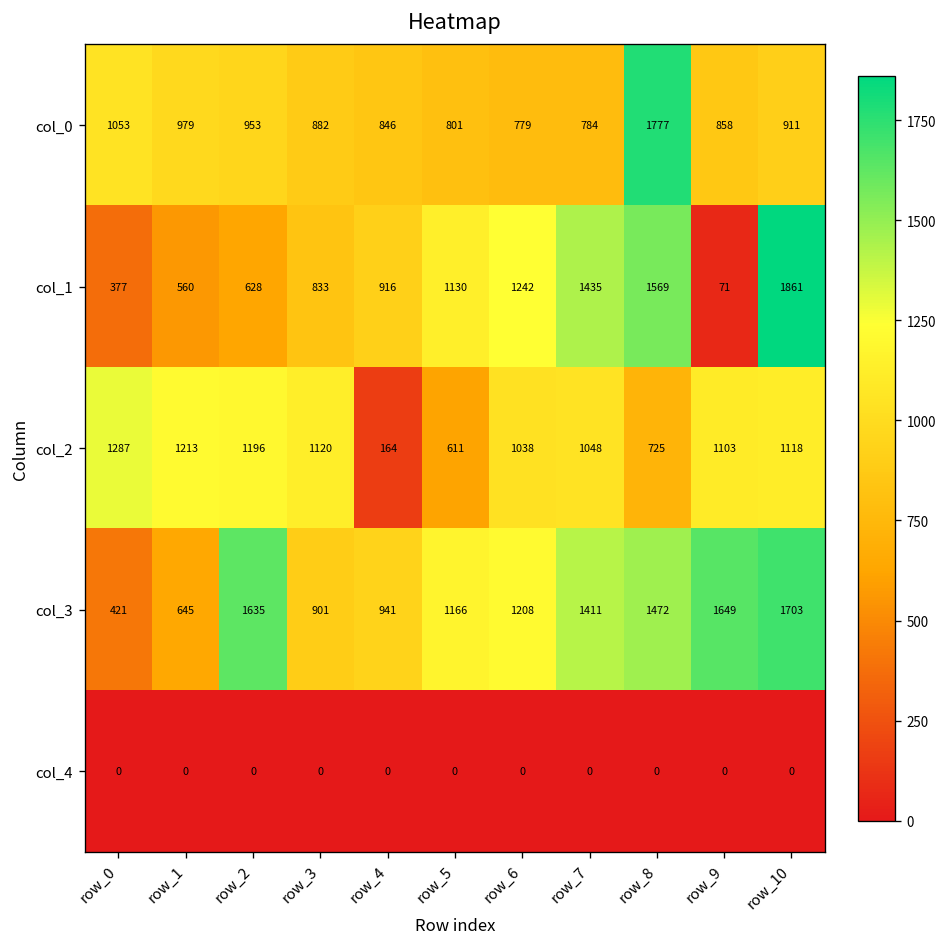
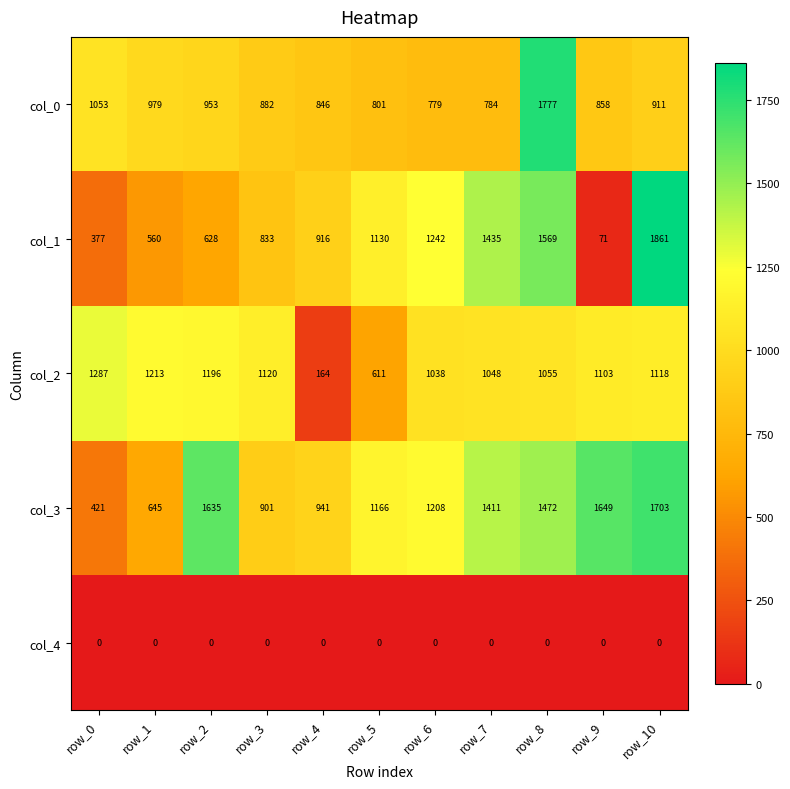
col_2, row_8: 725 -> 1055
